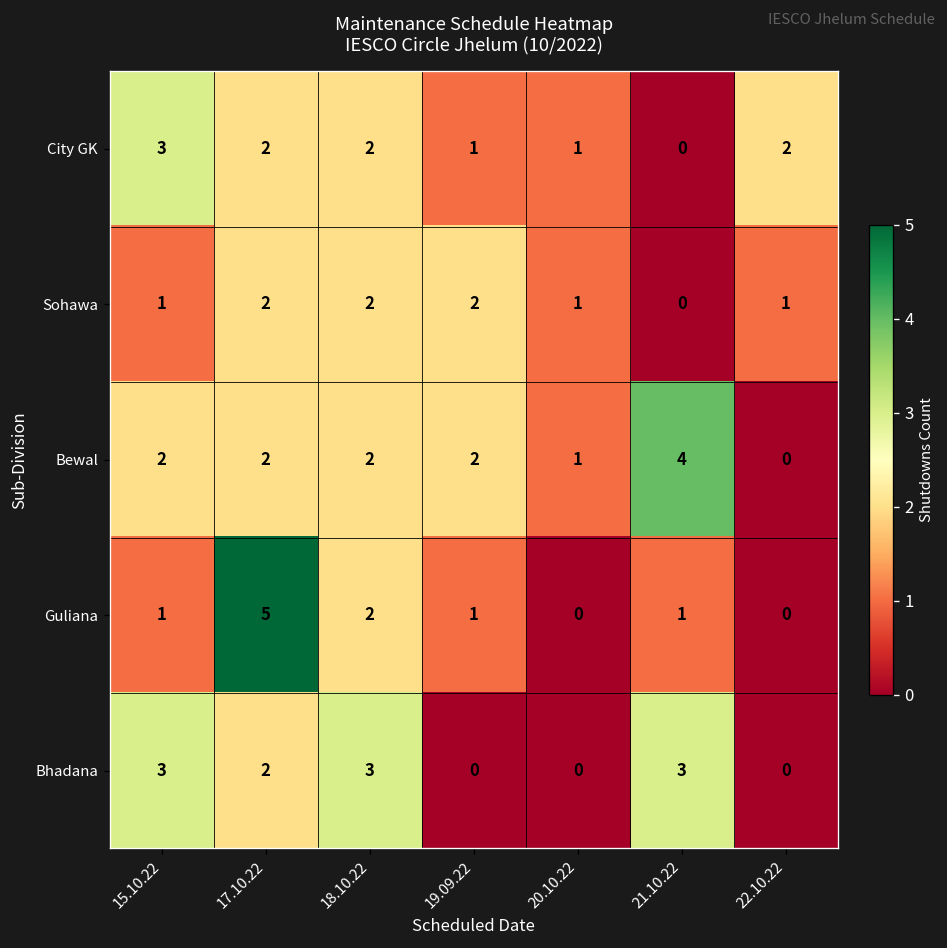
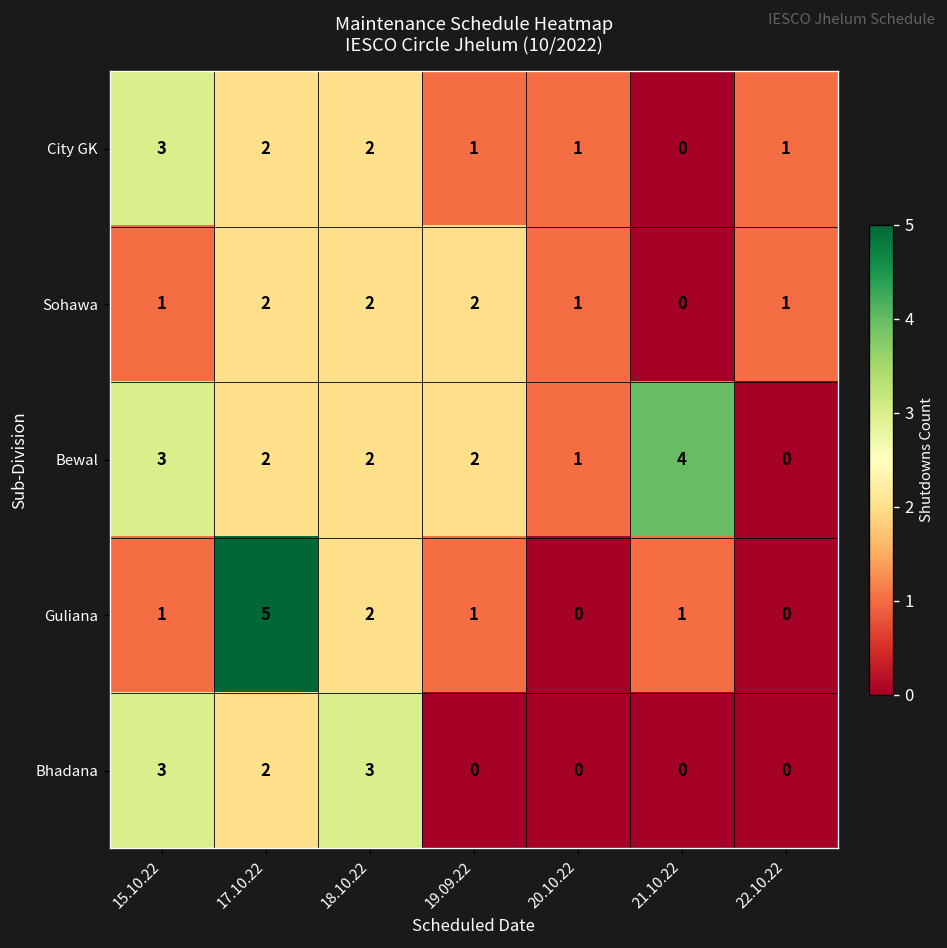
City GK, 22.10.22: 2 -> 1
Bewal, 15.10.22: 2 -> 3
Bhadana, 21.10.22: 3 -> 0
